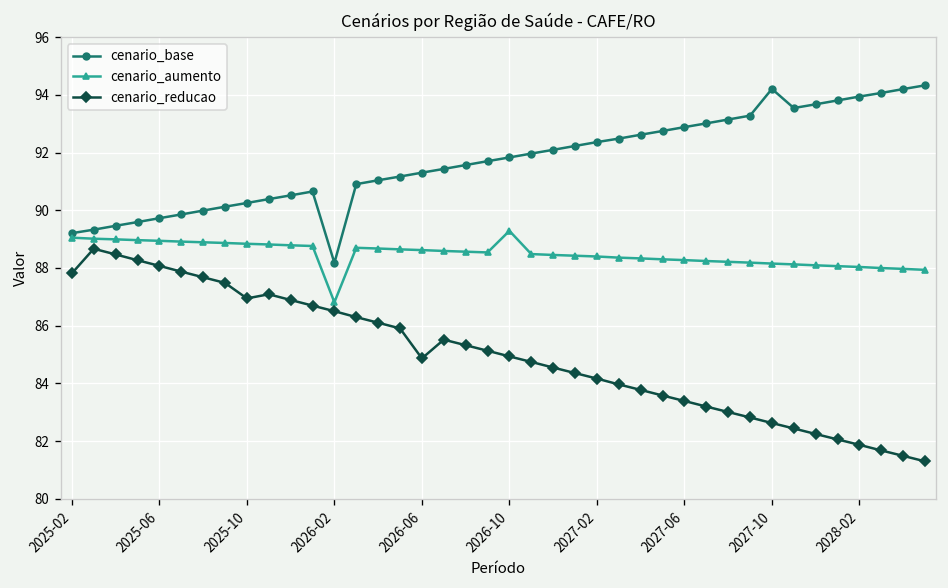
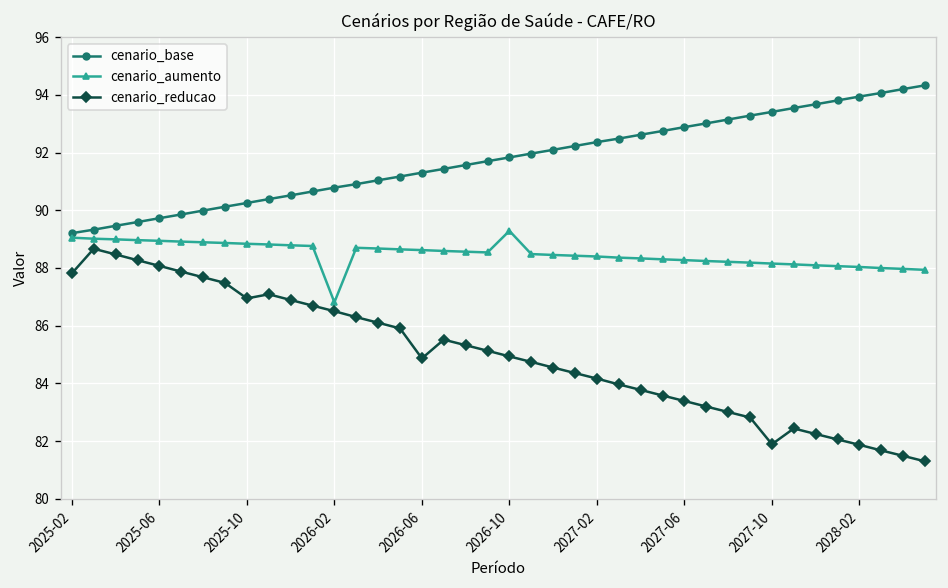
cenario_base, 2026-02: 88.2 -> 90.8
cenario_base, 2027-10: 94.2 -> 93.4
cenario_reducao, 2027-10: 82.6 -> 81.9
